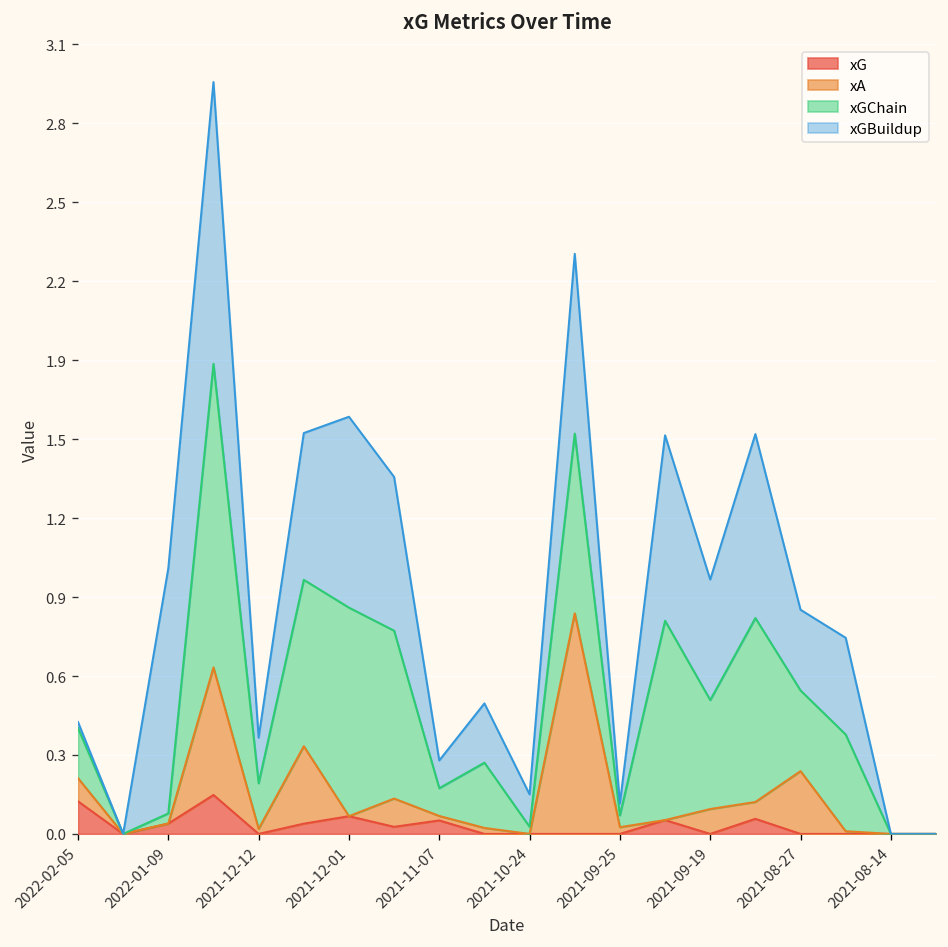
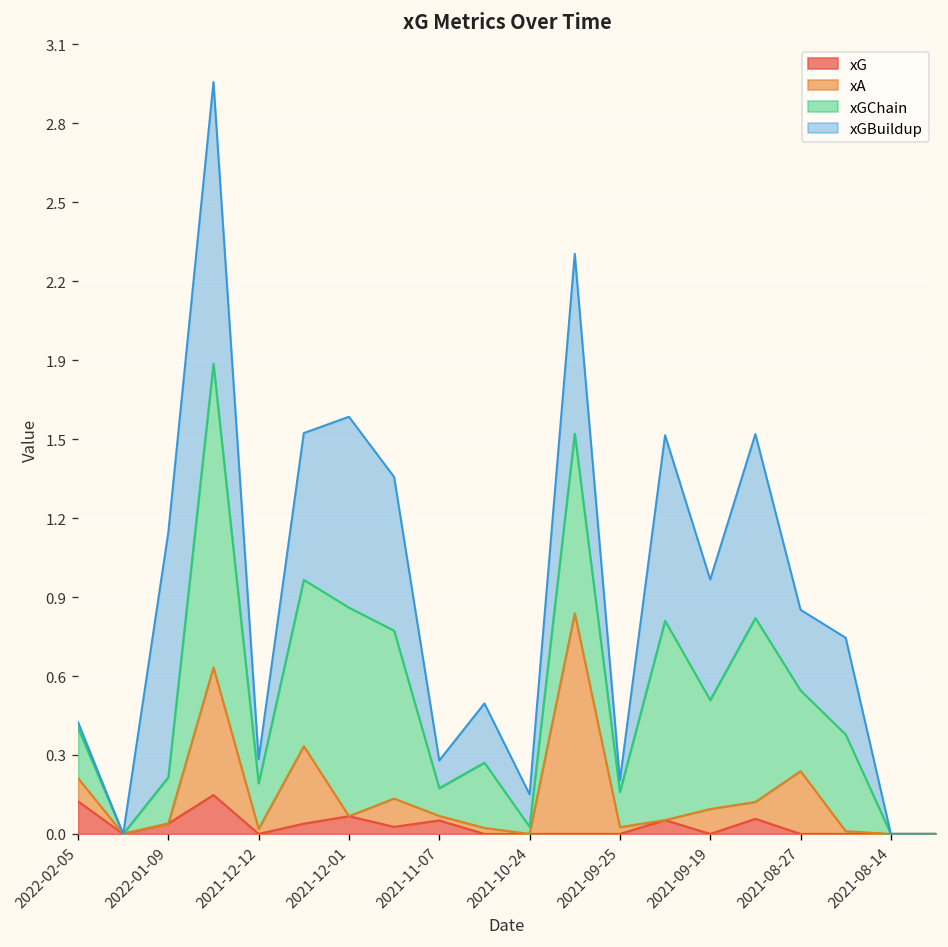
xGChain, 2022-01-09: 0.04 -> 0.18
xGBuildup, 2021-12-12: 0.18 -> 0.09
xGChain, 2021-09-25: 0.05 -> 0.14
